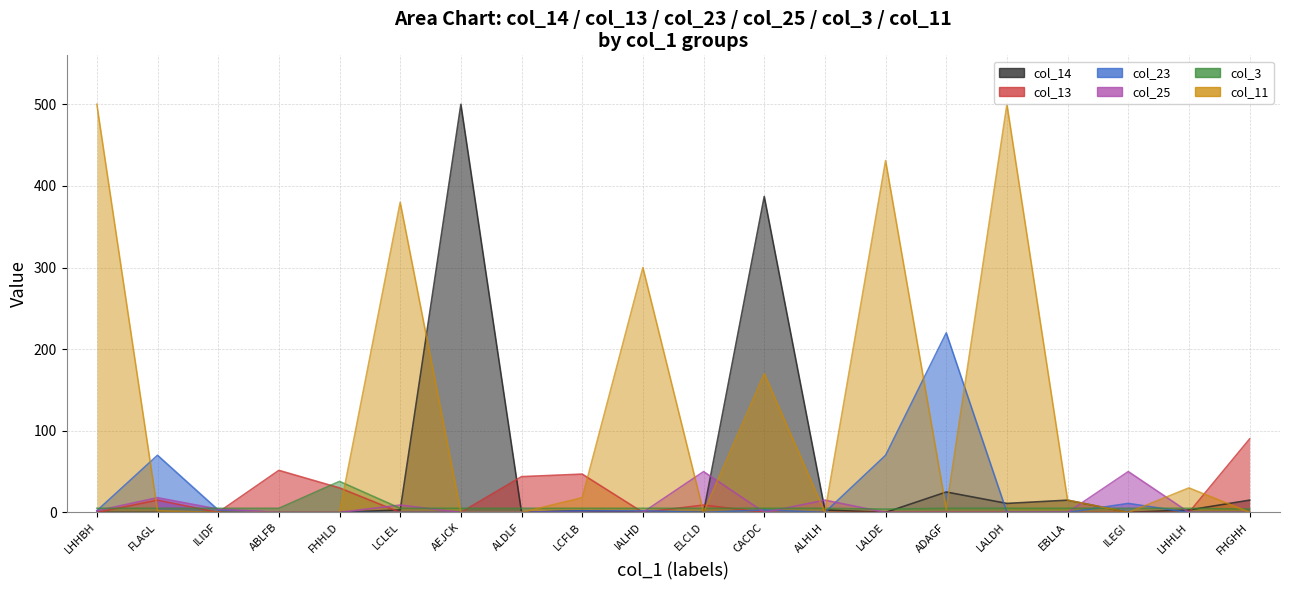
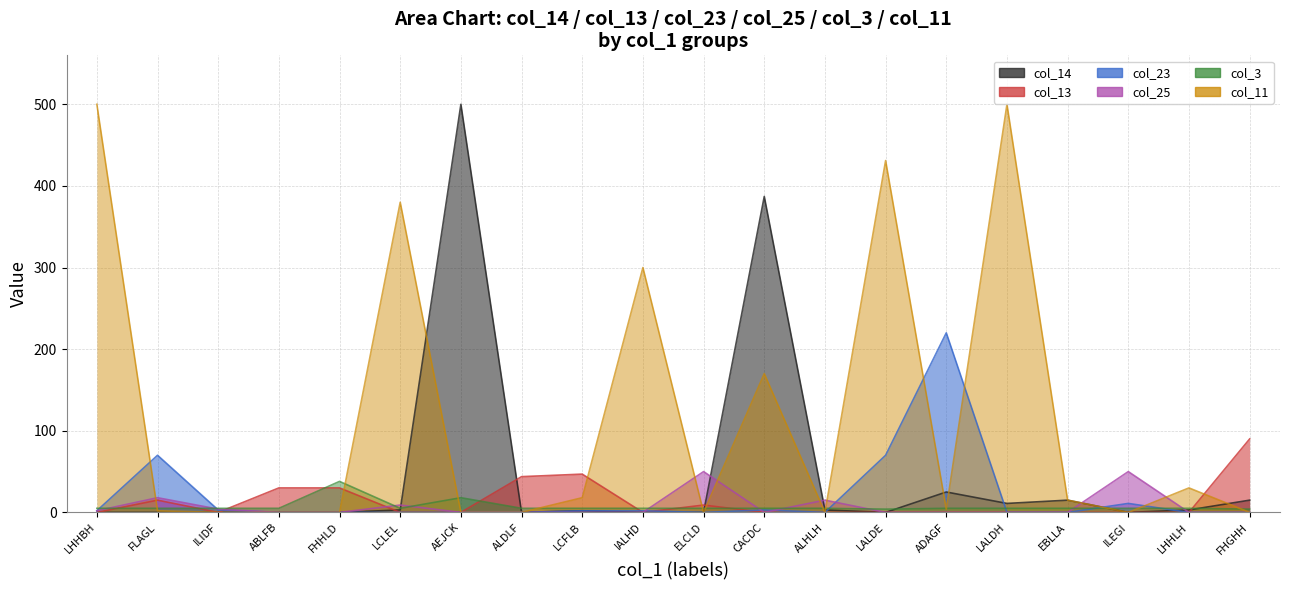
col_13, ABLFB: 50 -> 30
col_3, AEJCK: 10 -> 20
